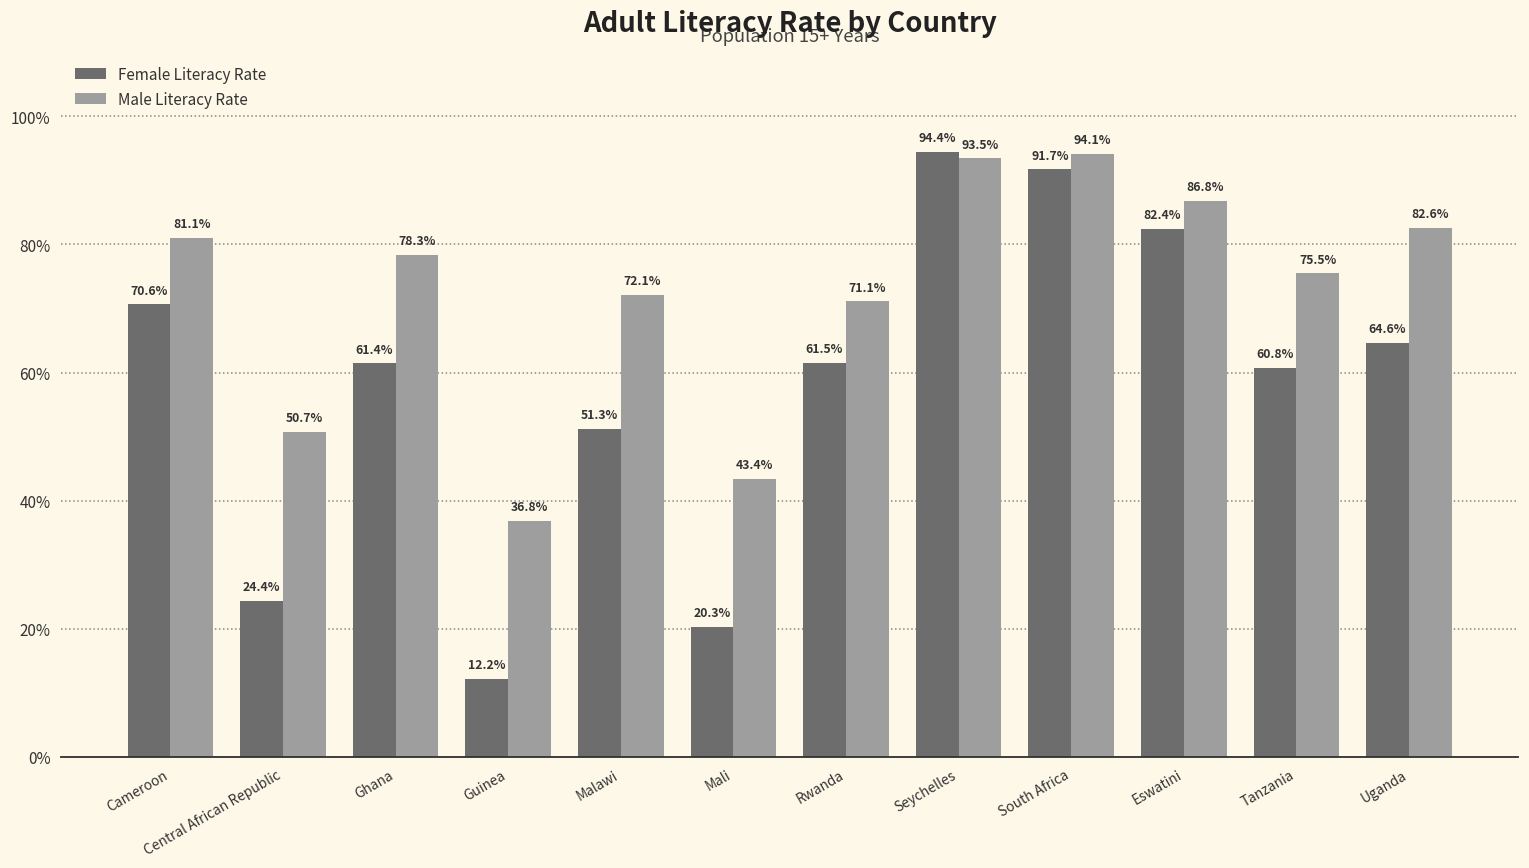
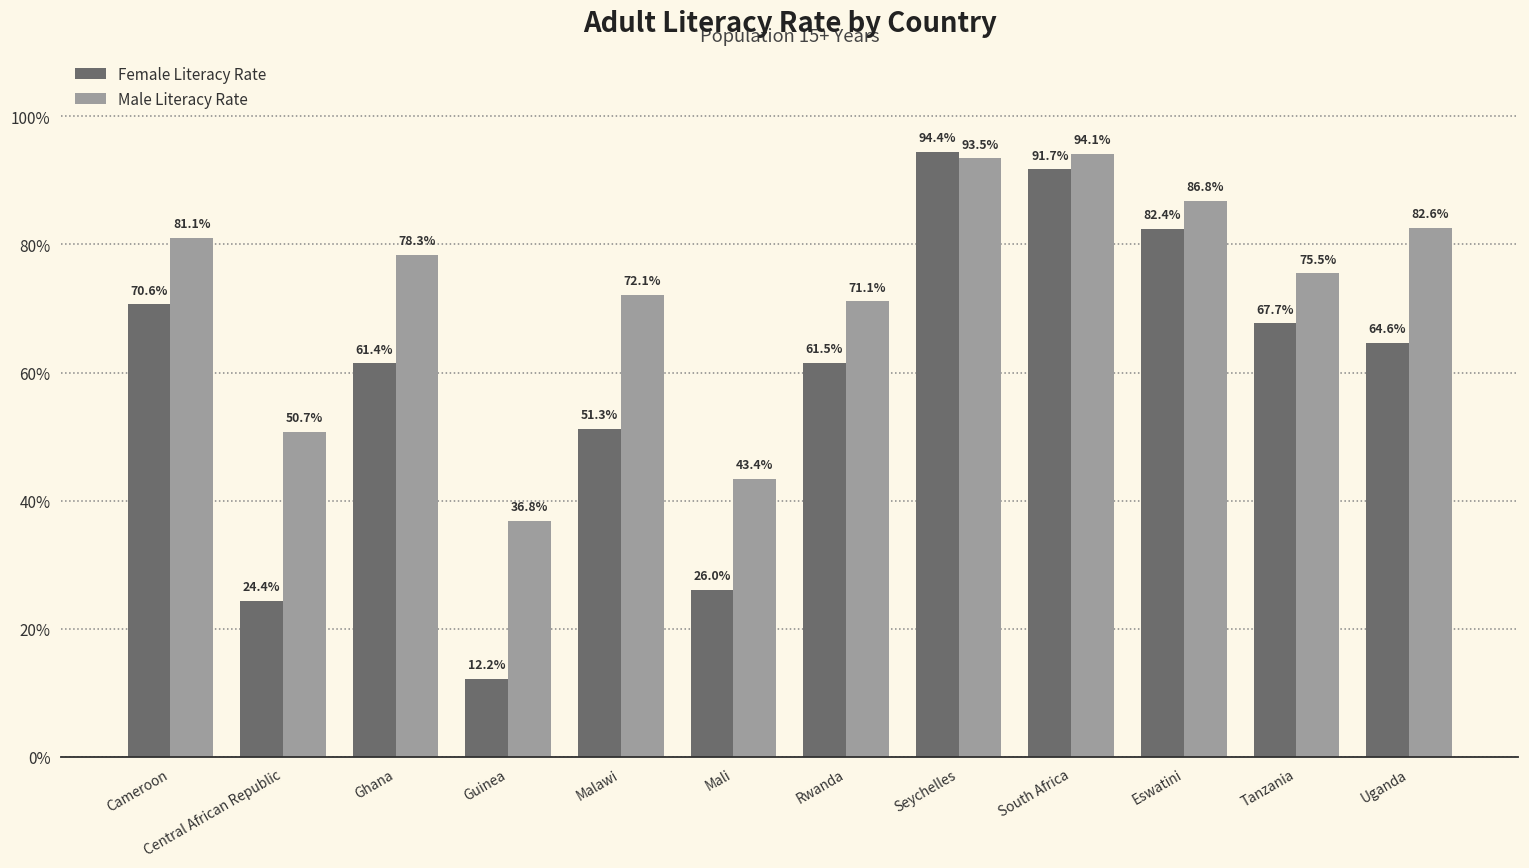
Female Literacy Rate, Mali: 20.3% -> 26.0%
Female Literacy Rate, Tanzania: 60.8% -> 67.7%
